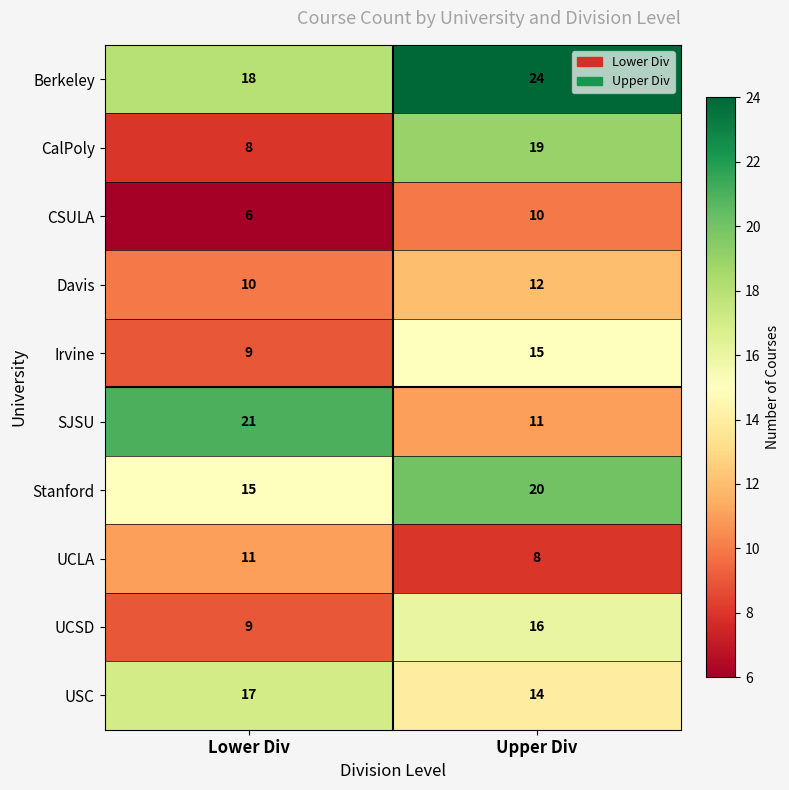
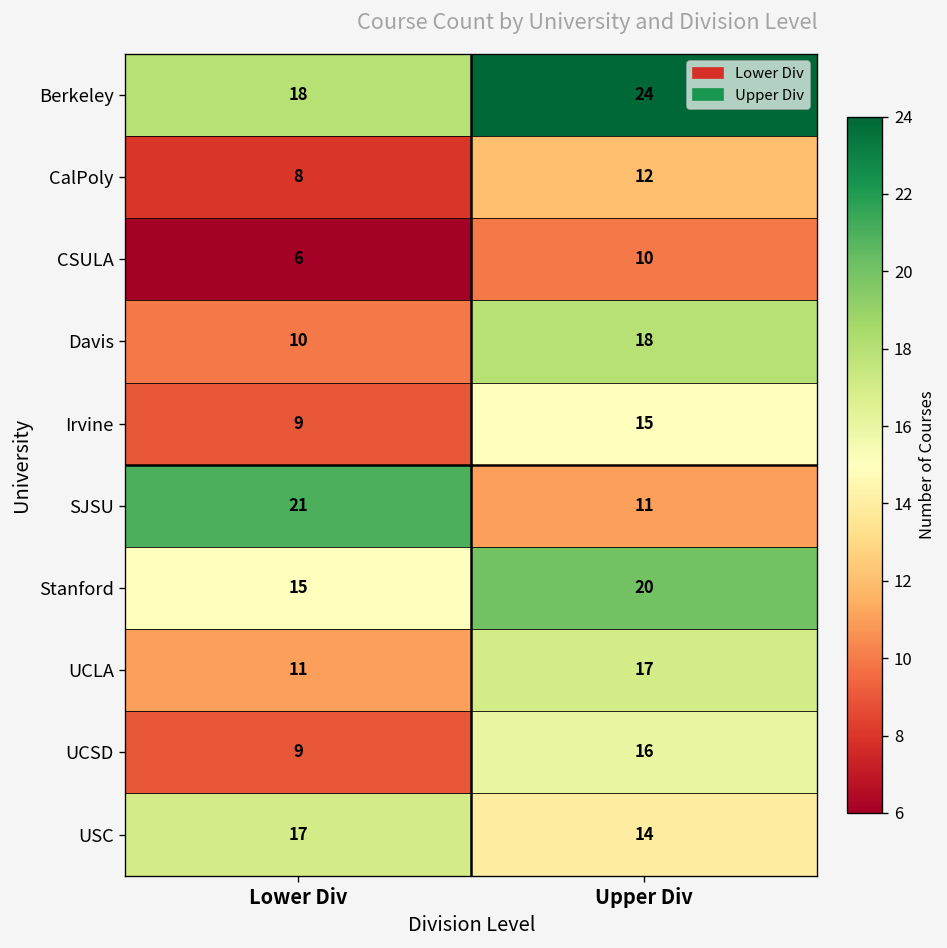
CalPoly, Upper Div: 19 -> 12
Davis, Upper Div: 12 -> 18
UCLA, Upper Div: 8 -> 17
